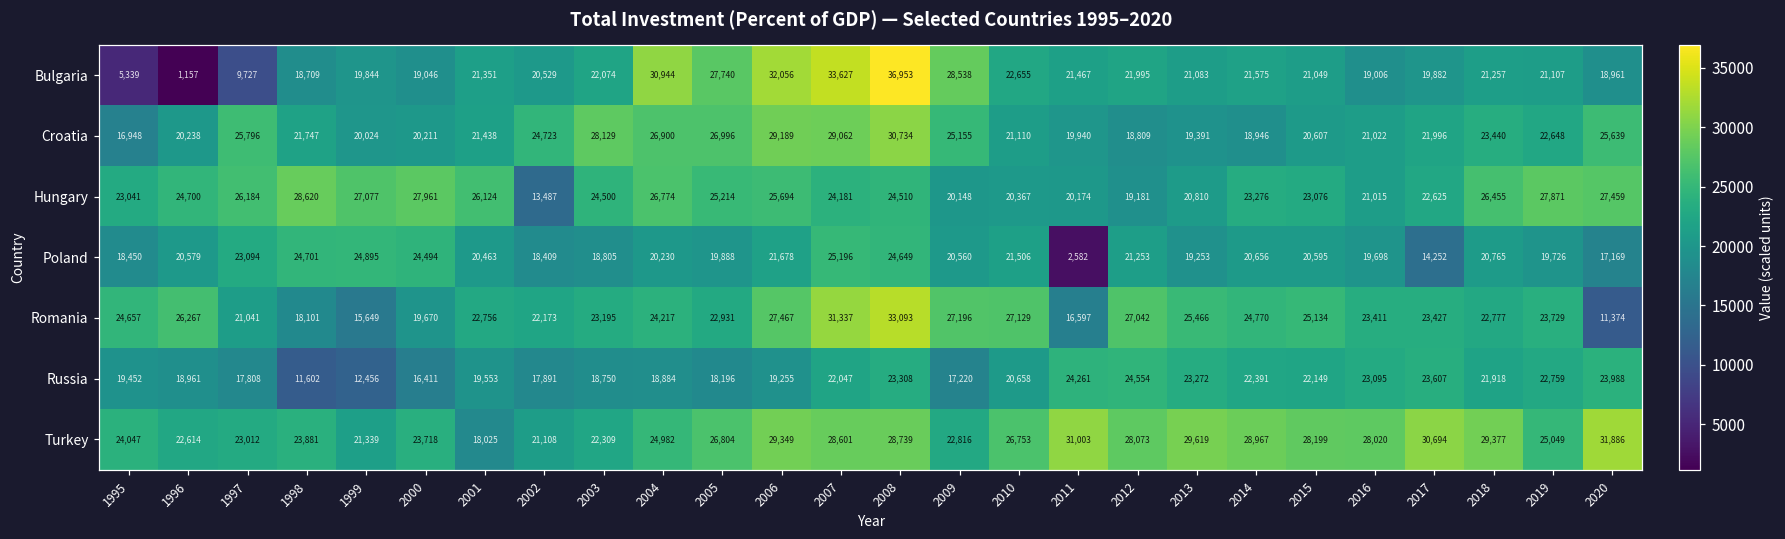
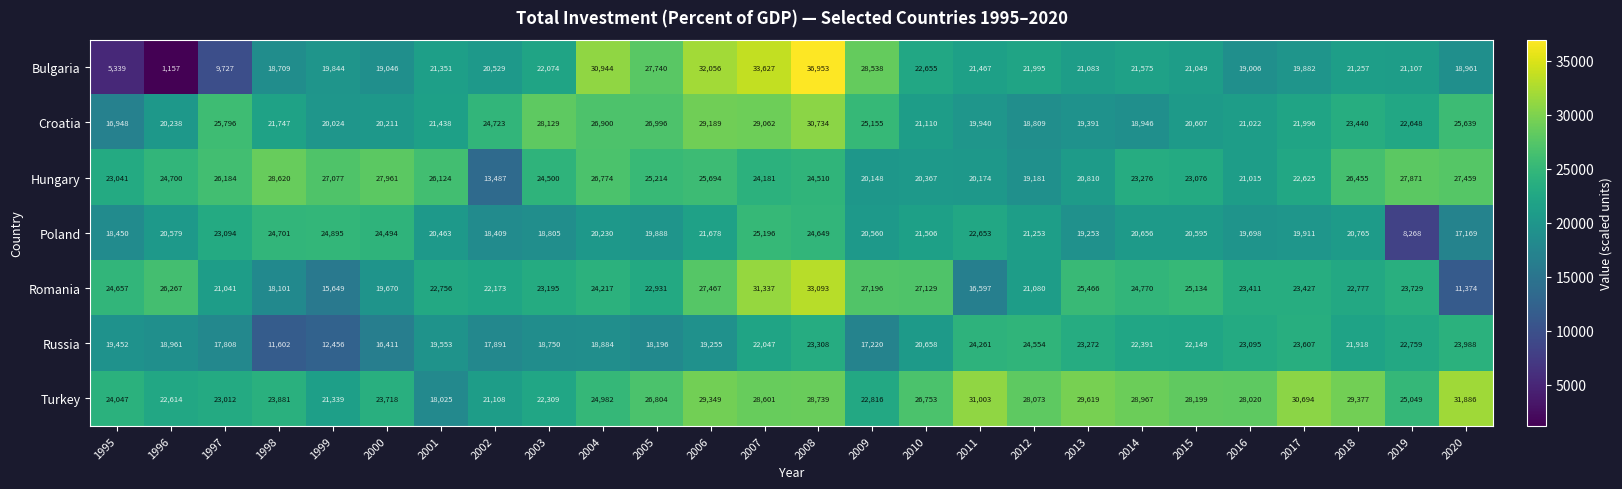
Poland, 2011: 2,582 -> 22,653
Poland, 2017: 14,252 -> 19,911
Poland, 2019: 19,726 -> 8,268
Romania, 2012: 27,042 -> 21,080
